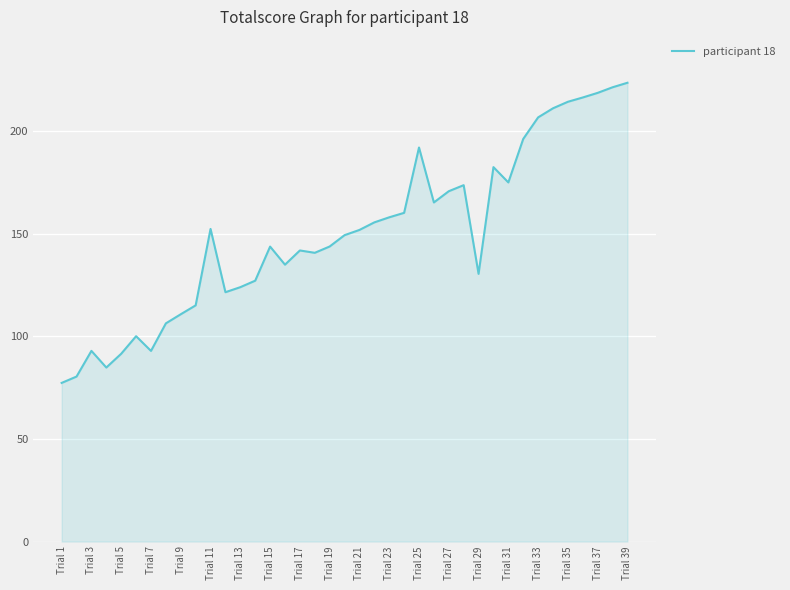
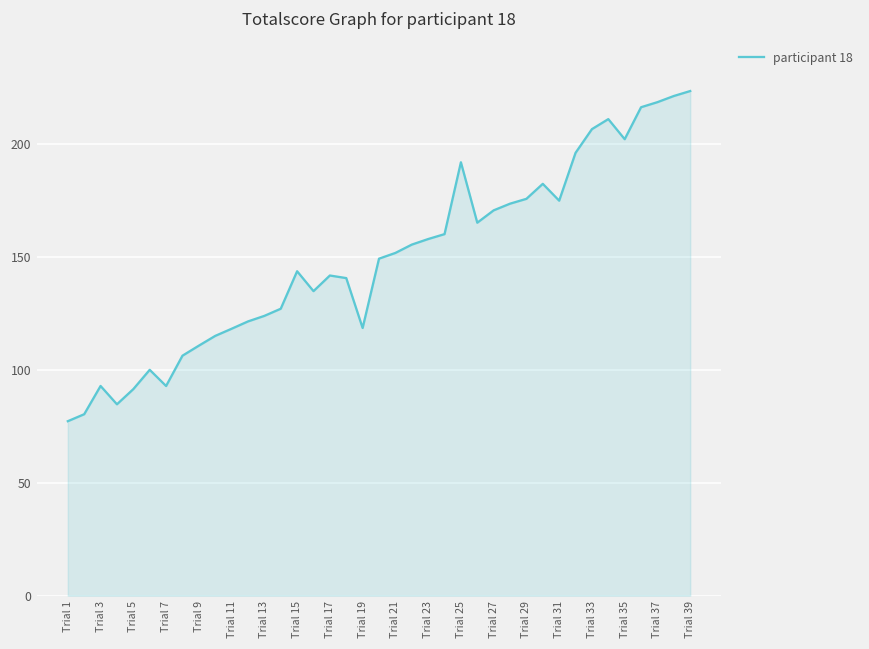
Trial 11: 152 -> 118
Trial 19: 144 -> 119
Trial 29: 130 -> 176
Trial 35: 214 -> 202
